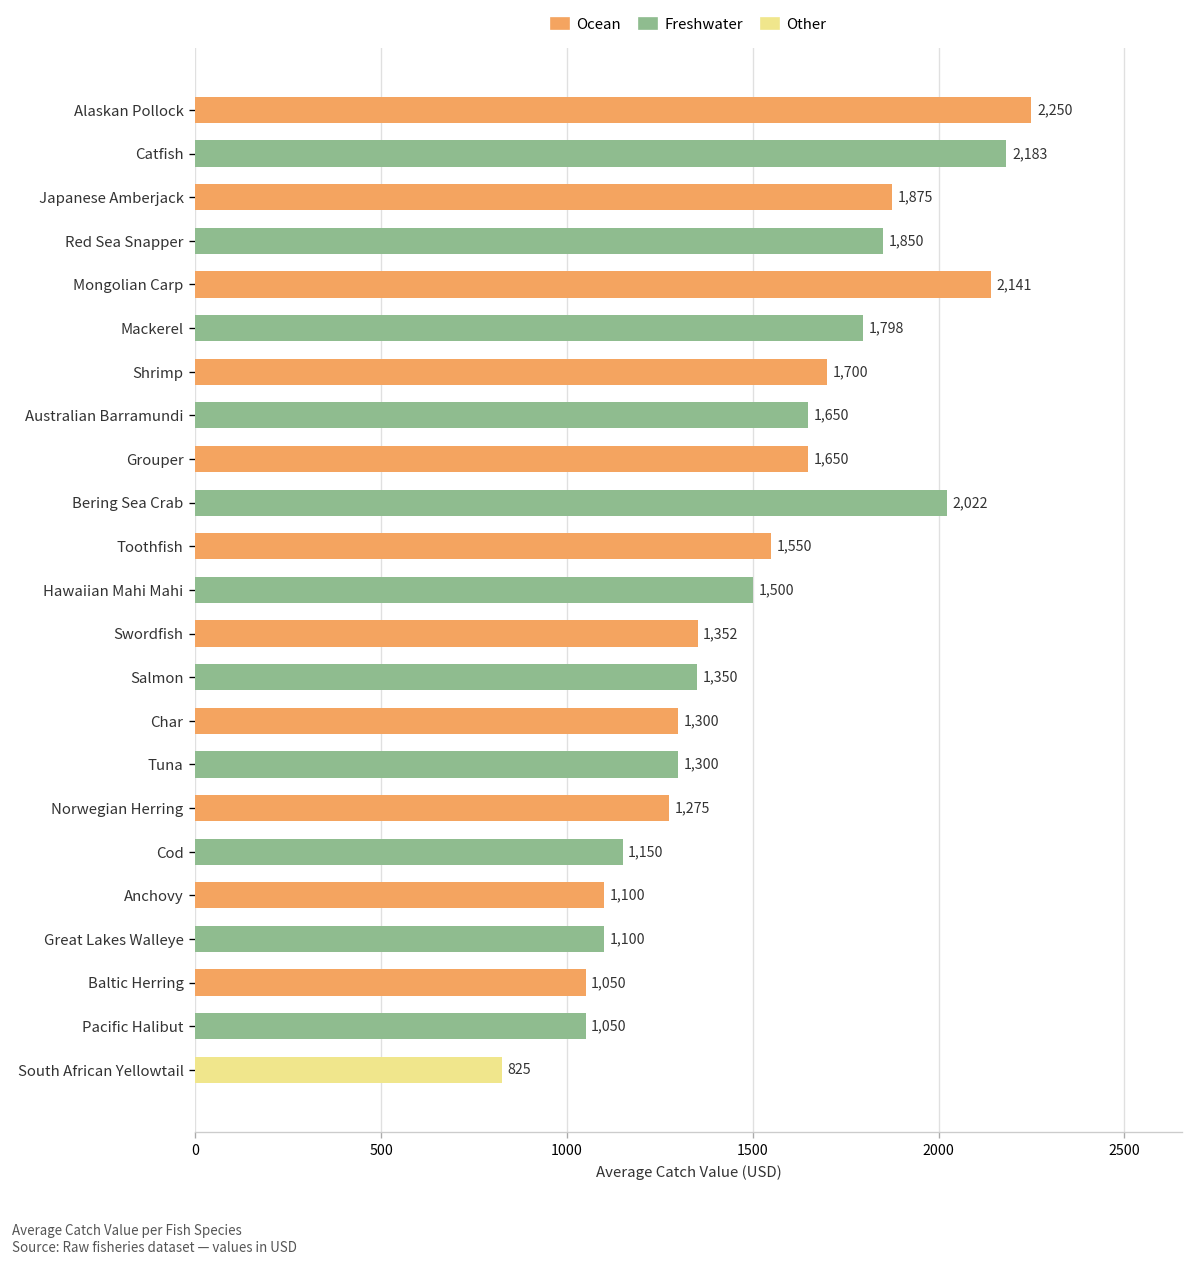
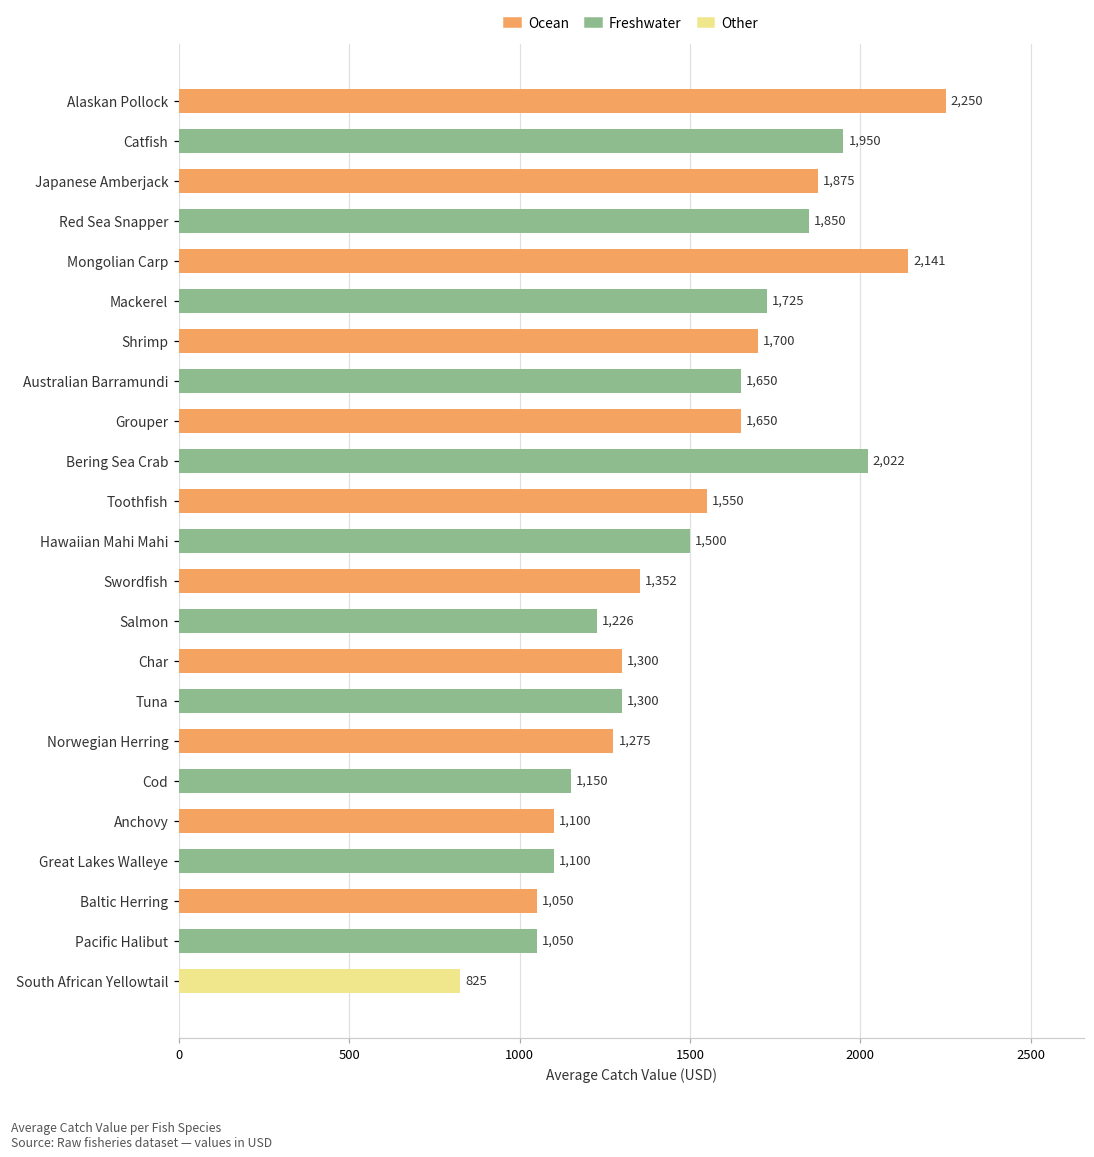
Catfish: 2,183 -> 1,950
Mackerel: 1,798 -> 1,725
Salmon: 1,350 -> 1,226
